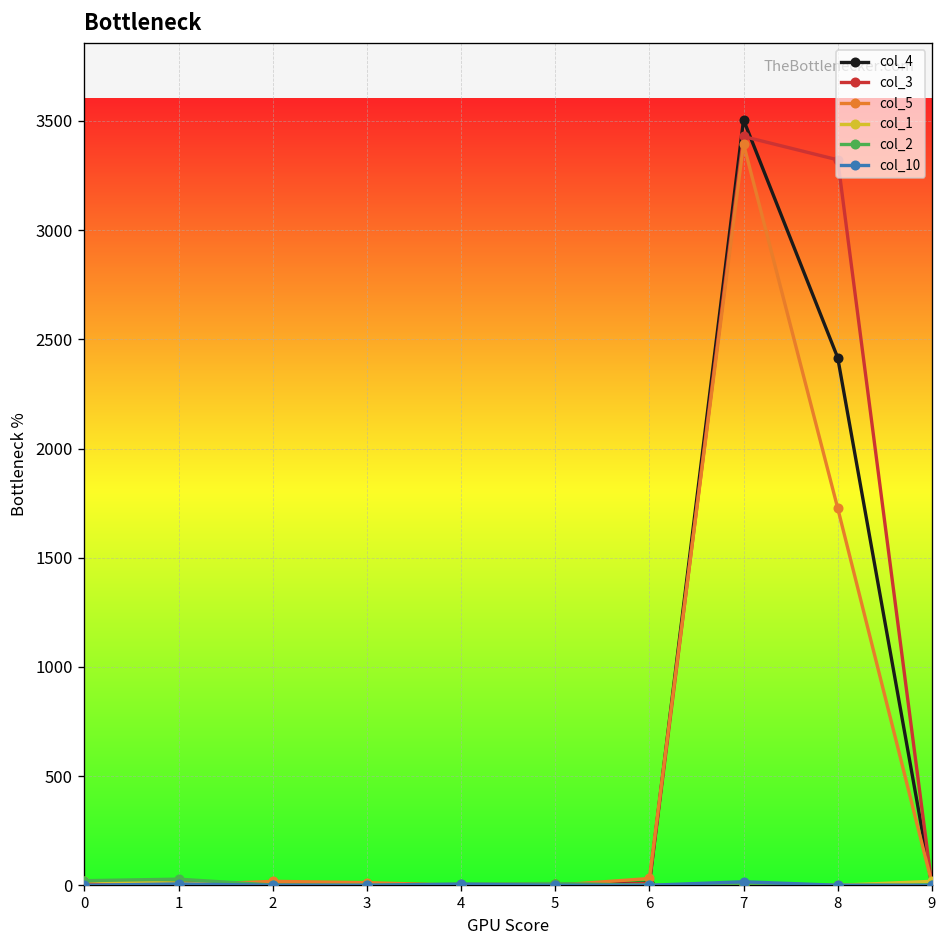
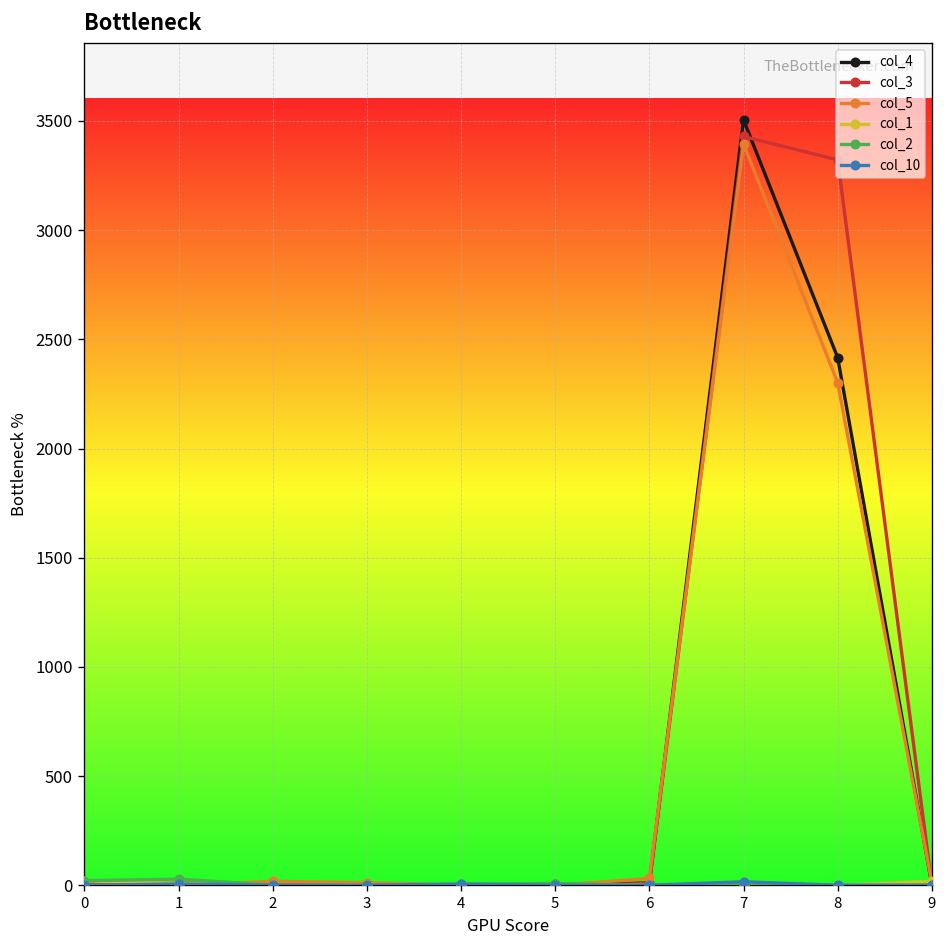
col_5, 8: 1730 -> 2300
